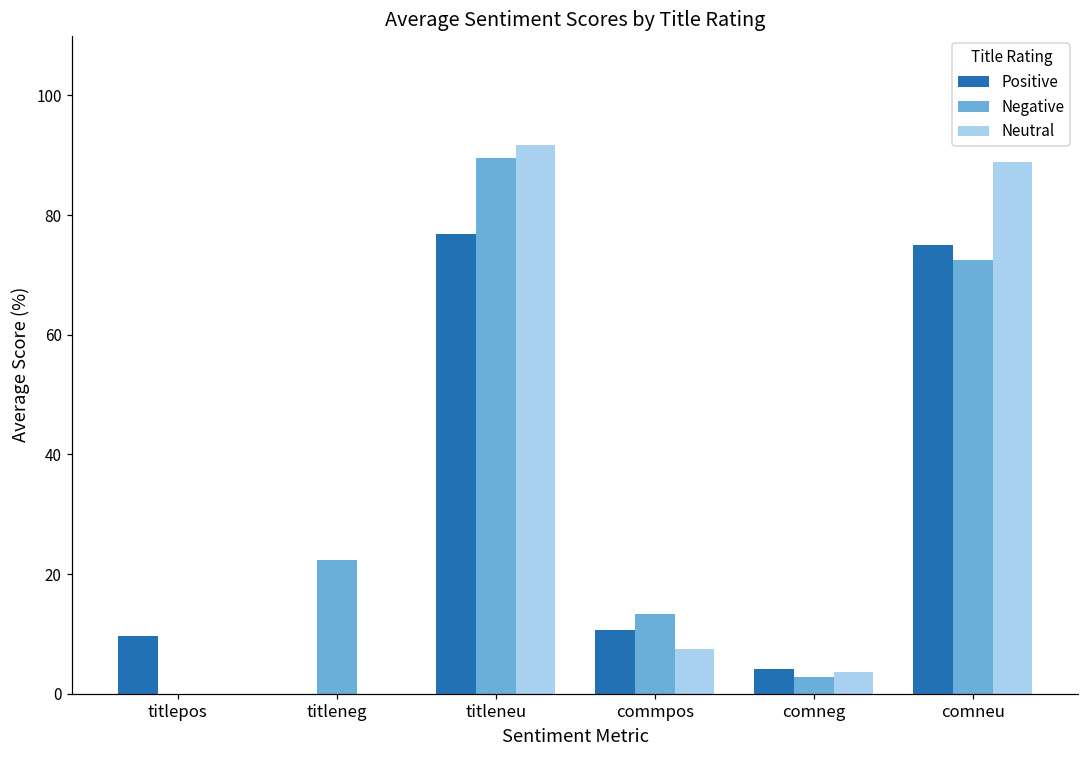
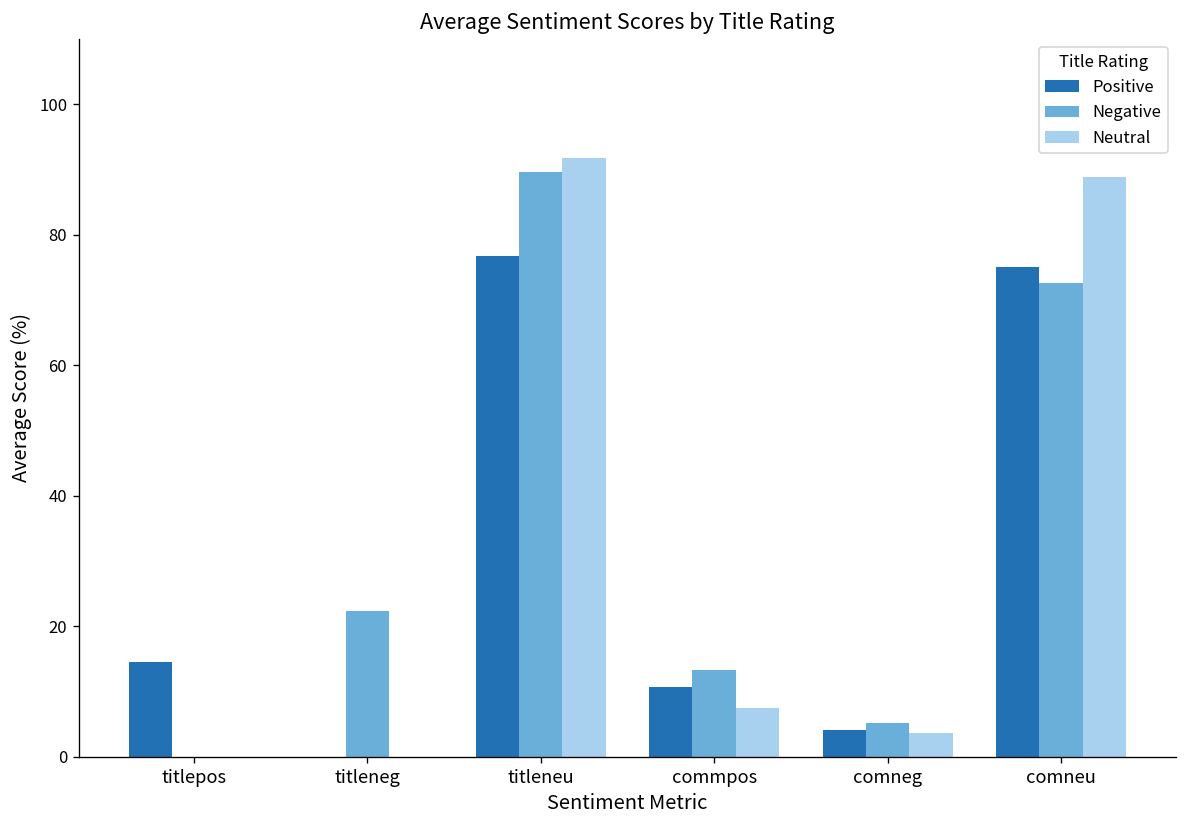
Positive, titlepos: 10 -> 15
Negative, comneg: 3 -> 5
